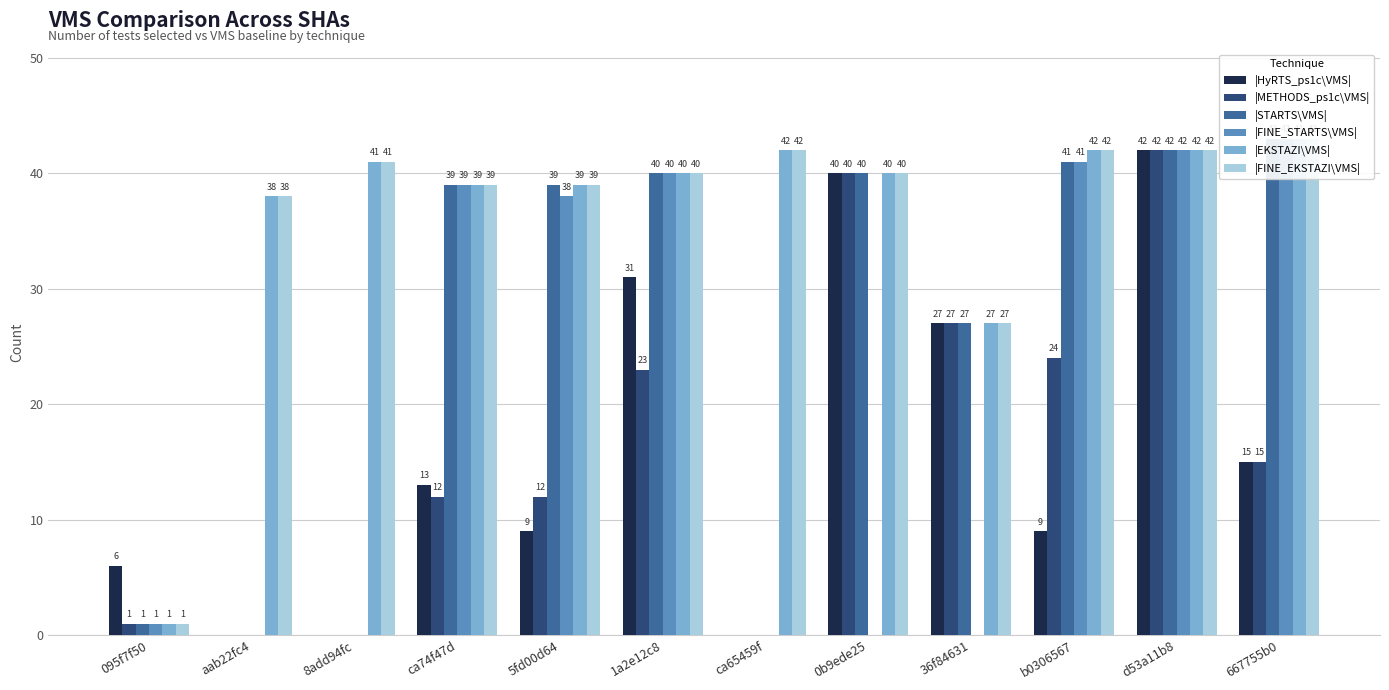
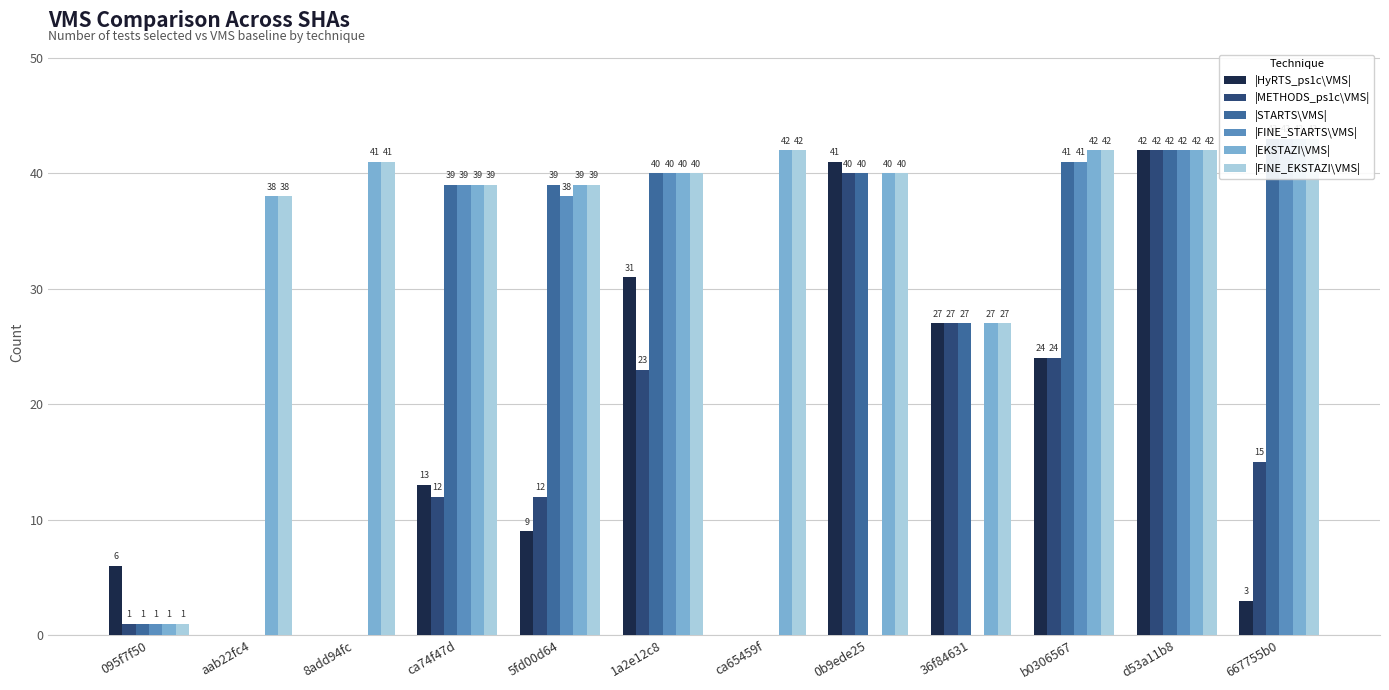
|HyRTS_ps1c\VMS|, 0b9ede25: 40 -> 41
|HyRTS_ps1c\VMS|, b0306567: 9 -> 24
|HyRTS_ps1c\VMS|, 667755b0: 15 -> 3
